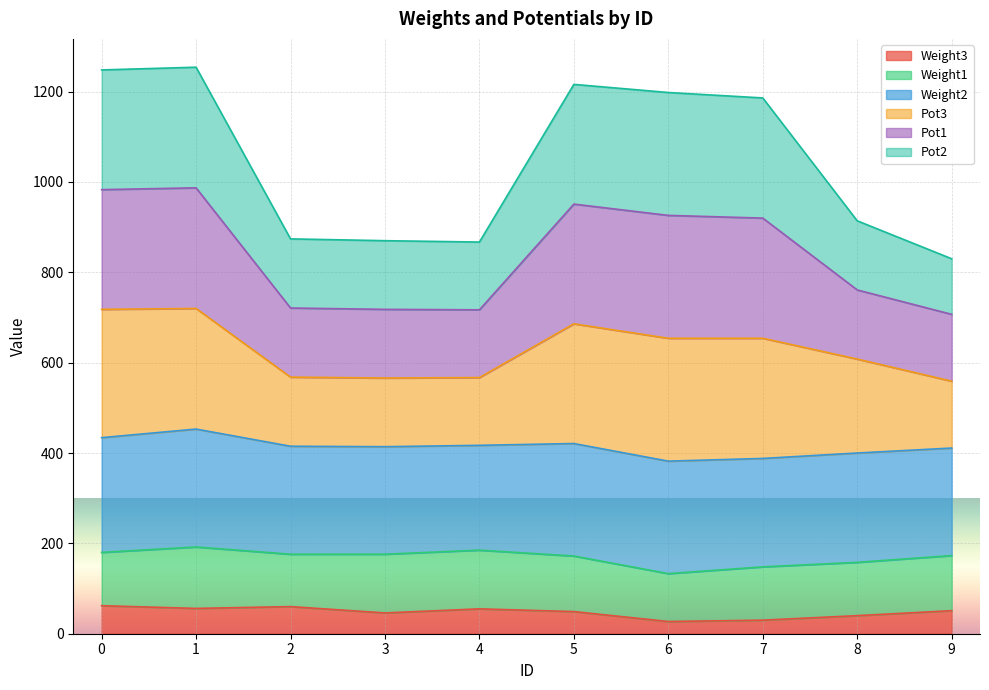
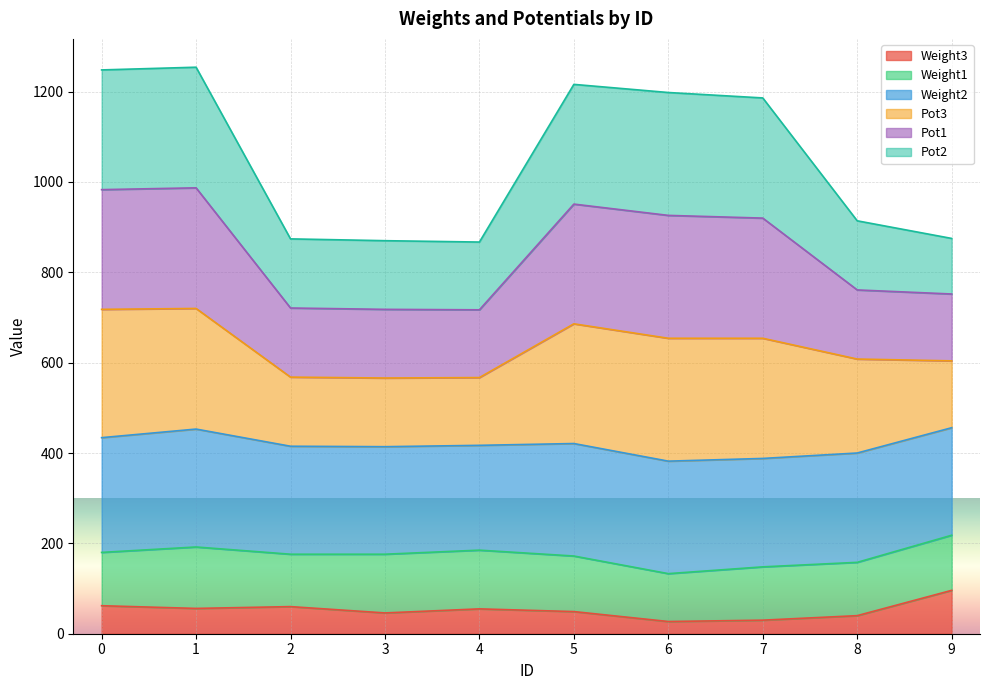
Weight3, 9: 50 -> 100
